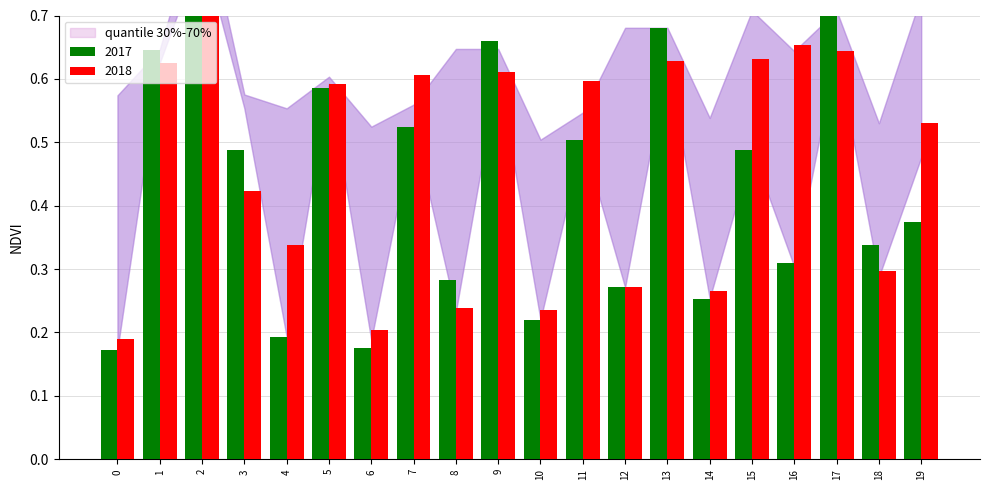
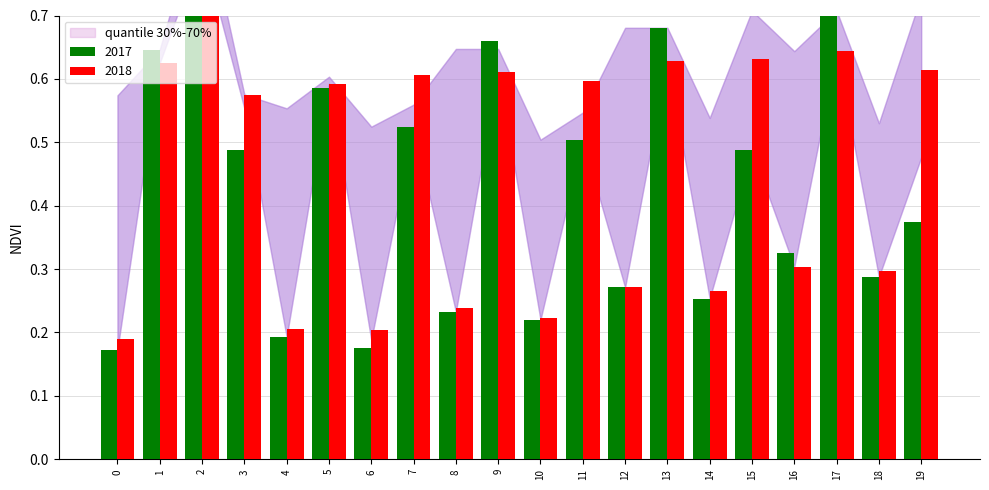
2018, 3: 0.42 -> 0.58
2018, 4: 0.34 -> 0.21
2017, 8: 0.28 -> 0.23
2018, 10: 0.24 -> 0.22
2017, 16: 0.31 -> 0.33
2018, 16: 0.65 -> 0.30
2017, 18: 0.34 -> 0.29
2018, 19: 0.53 -> 0.61
